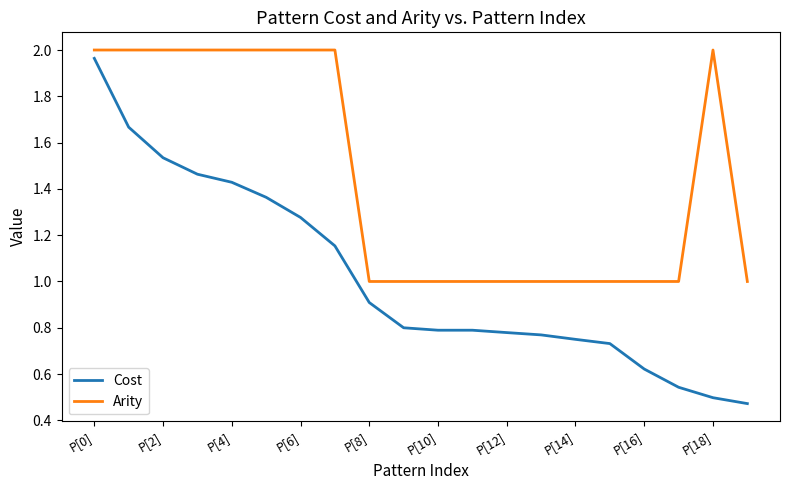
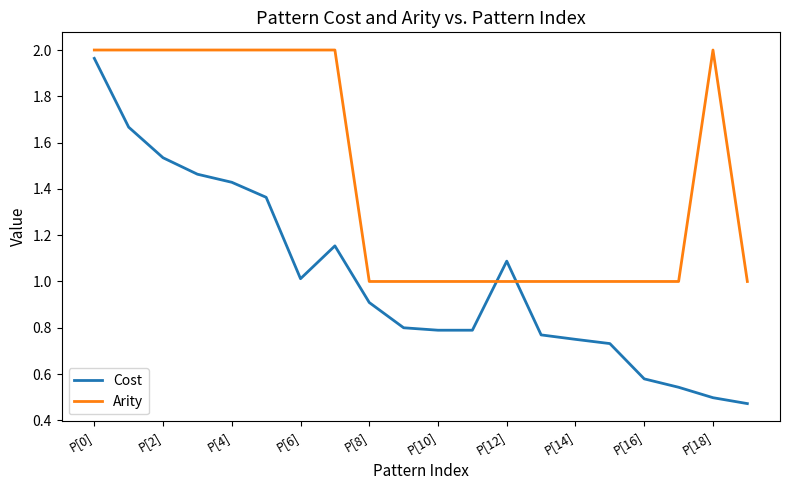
Cost, P[6]: 1.28 -> 1.01
Cost, P[12]: 0.78 -> 1.09
Cost, P[16]: 0.62 -> 0.58
